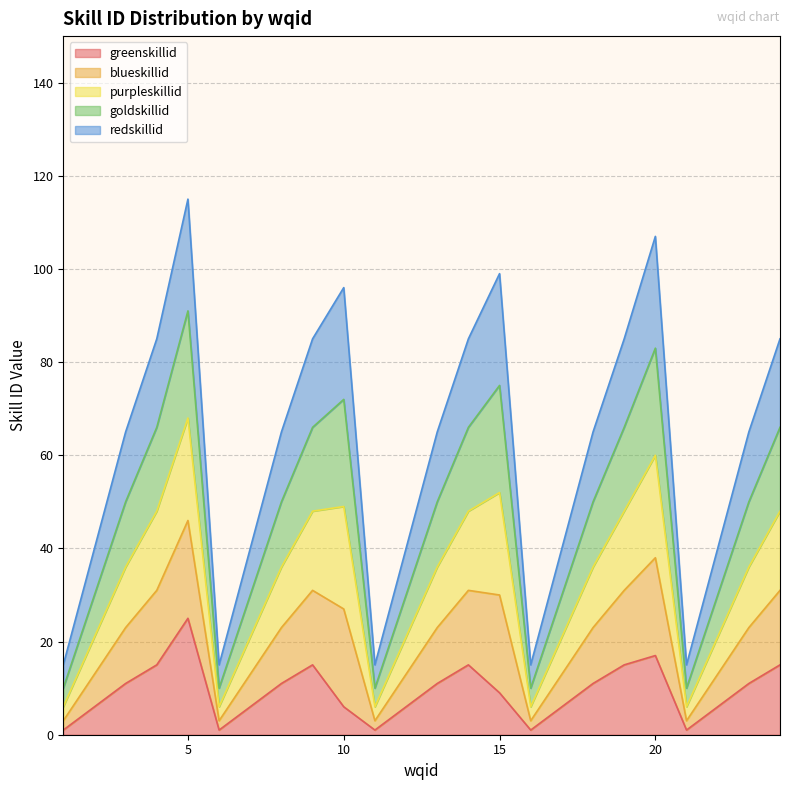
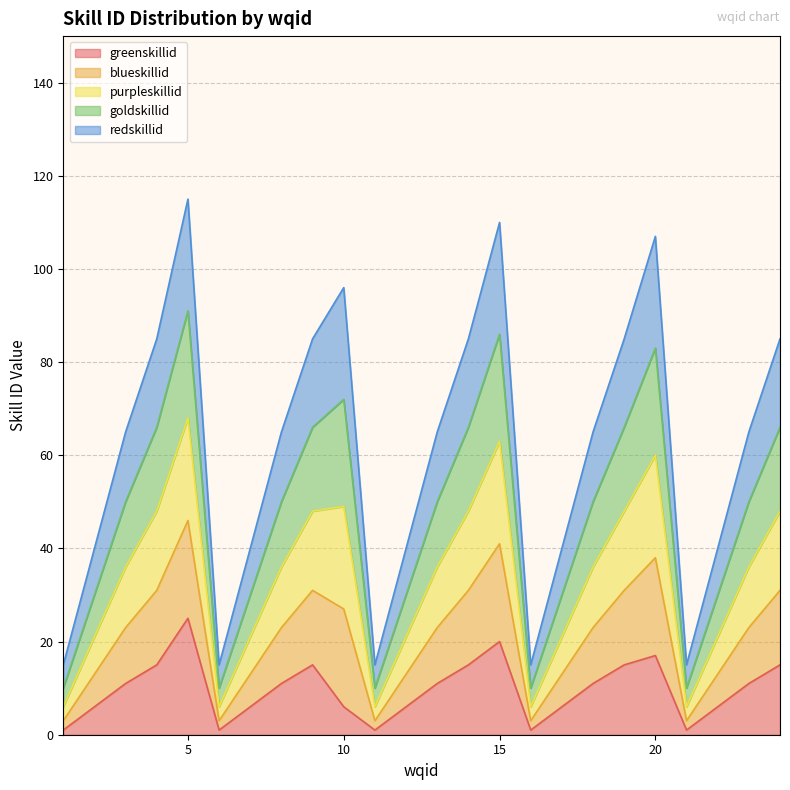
greenskillid, 15: 9 -> 20
